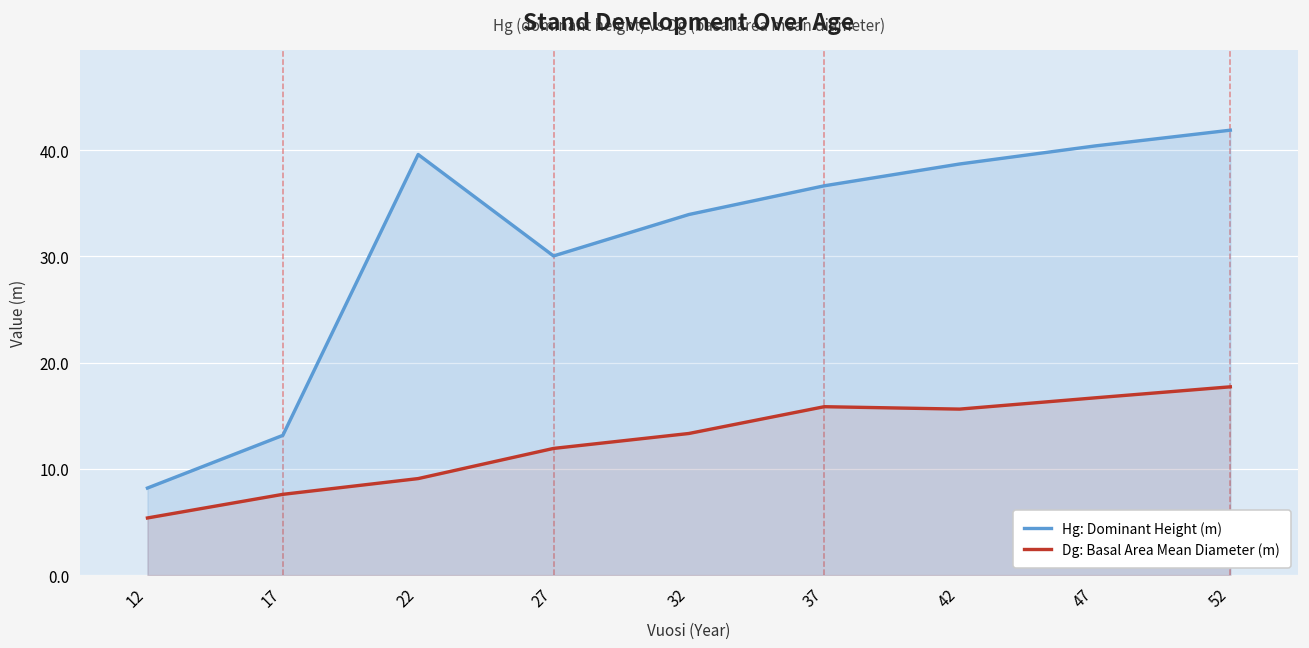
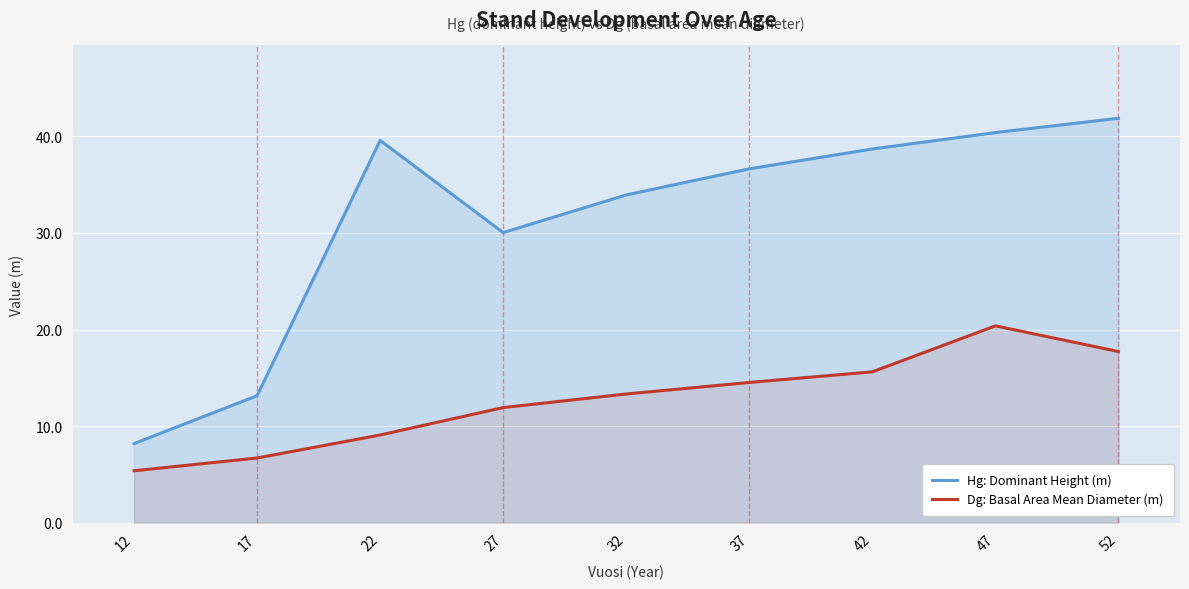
Dg: Basal Area Mean Diameter (m), 17: 8 -> 7
Dg: Basal Area Mean Diameter (m), 37: 16 -> 15
Dg: Basal Area Mean Diameter (m), 47: 17 -> 20
